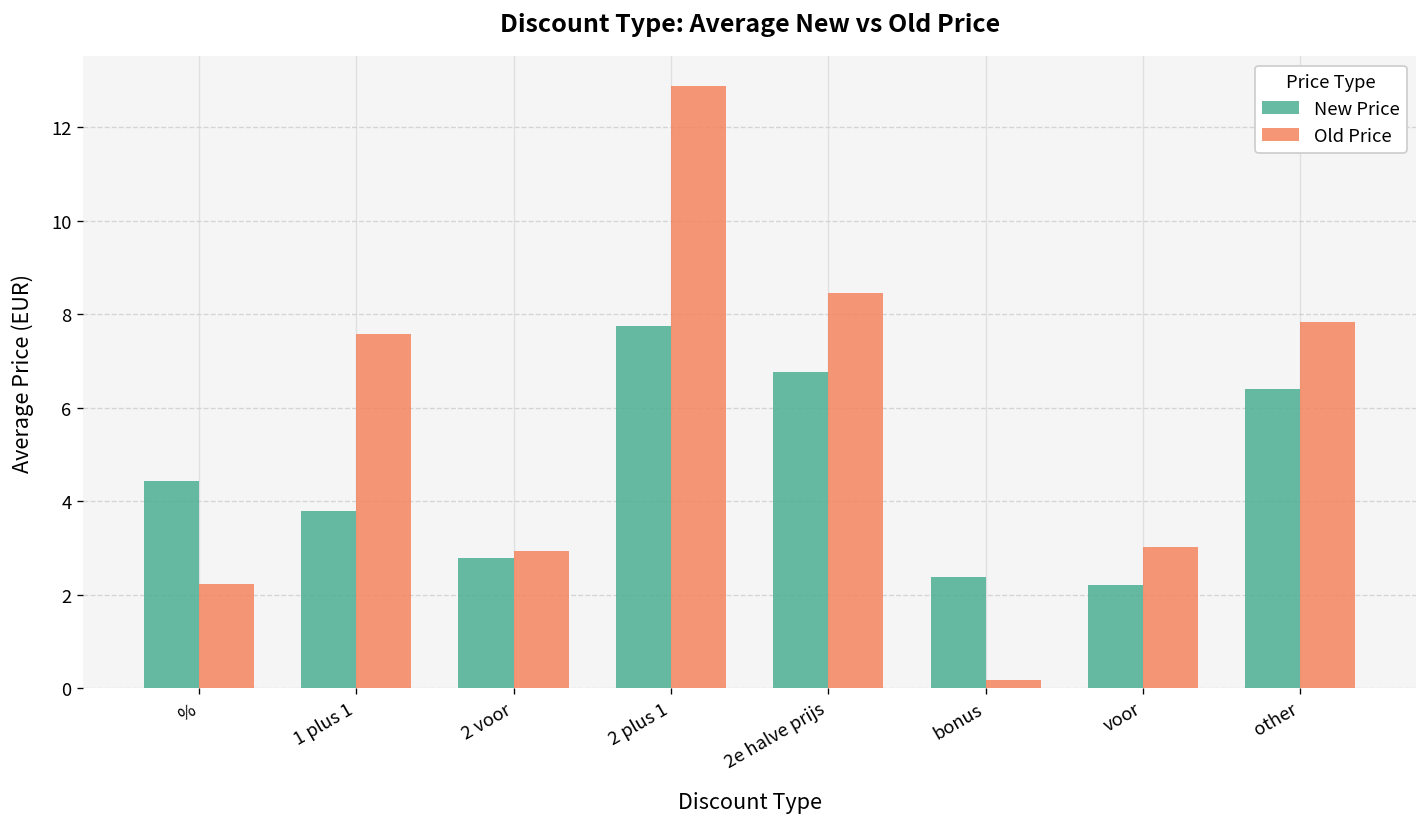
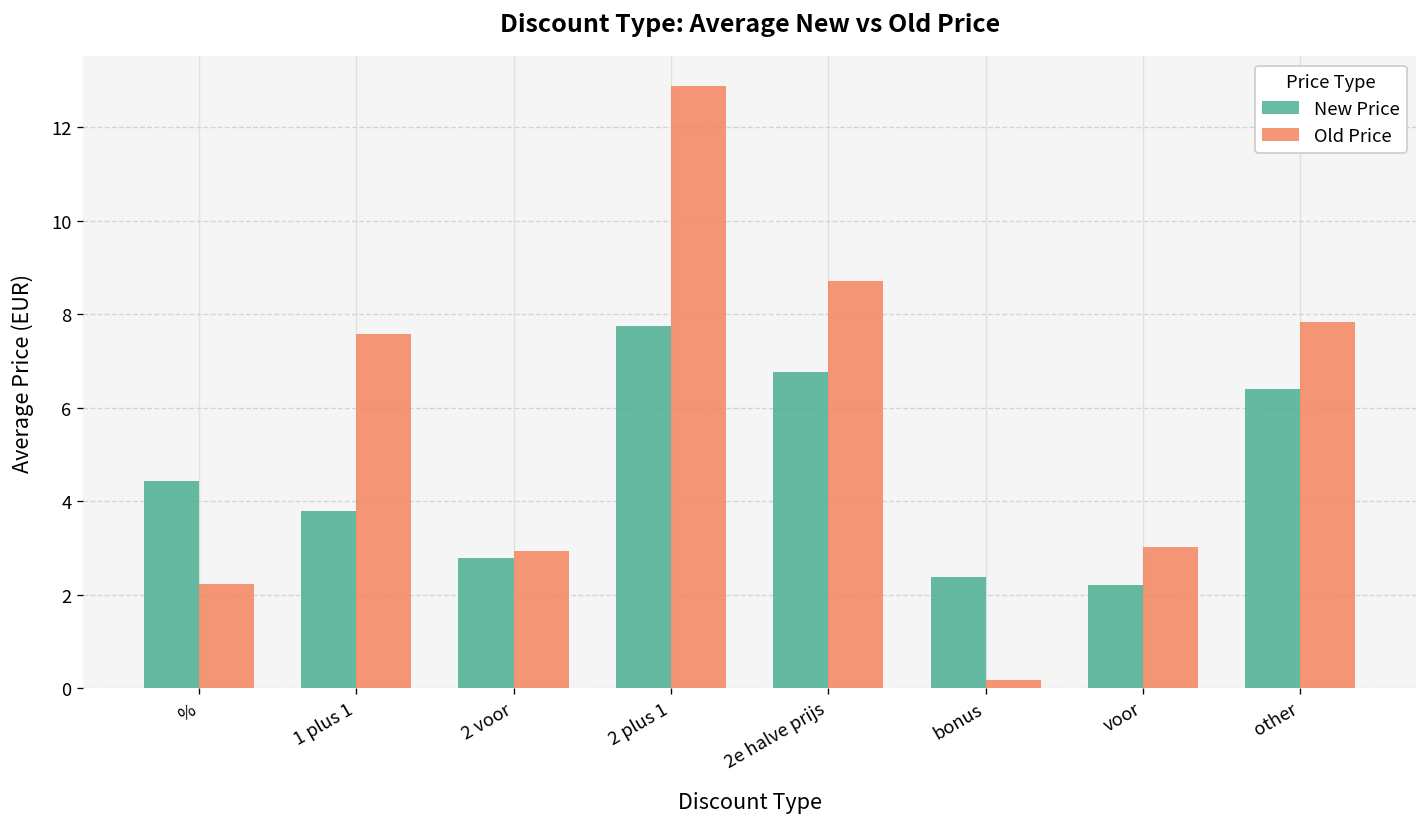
Old Price, 2e halve prijs: 8.5 -> 8.7
